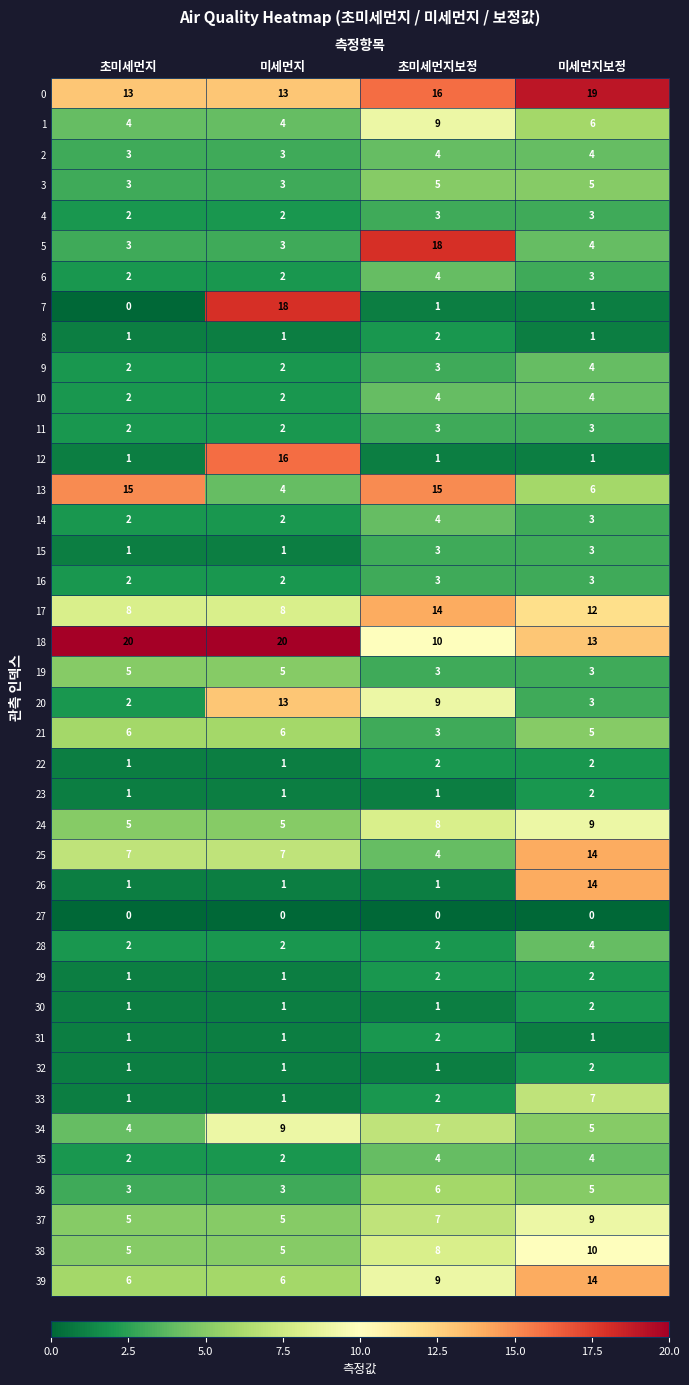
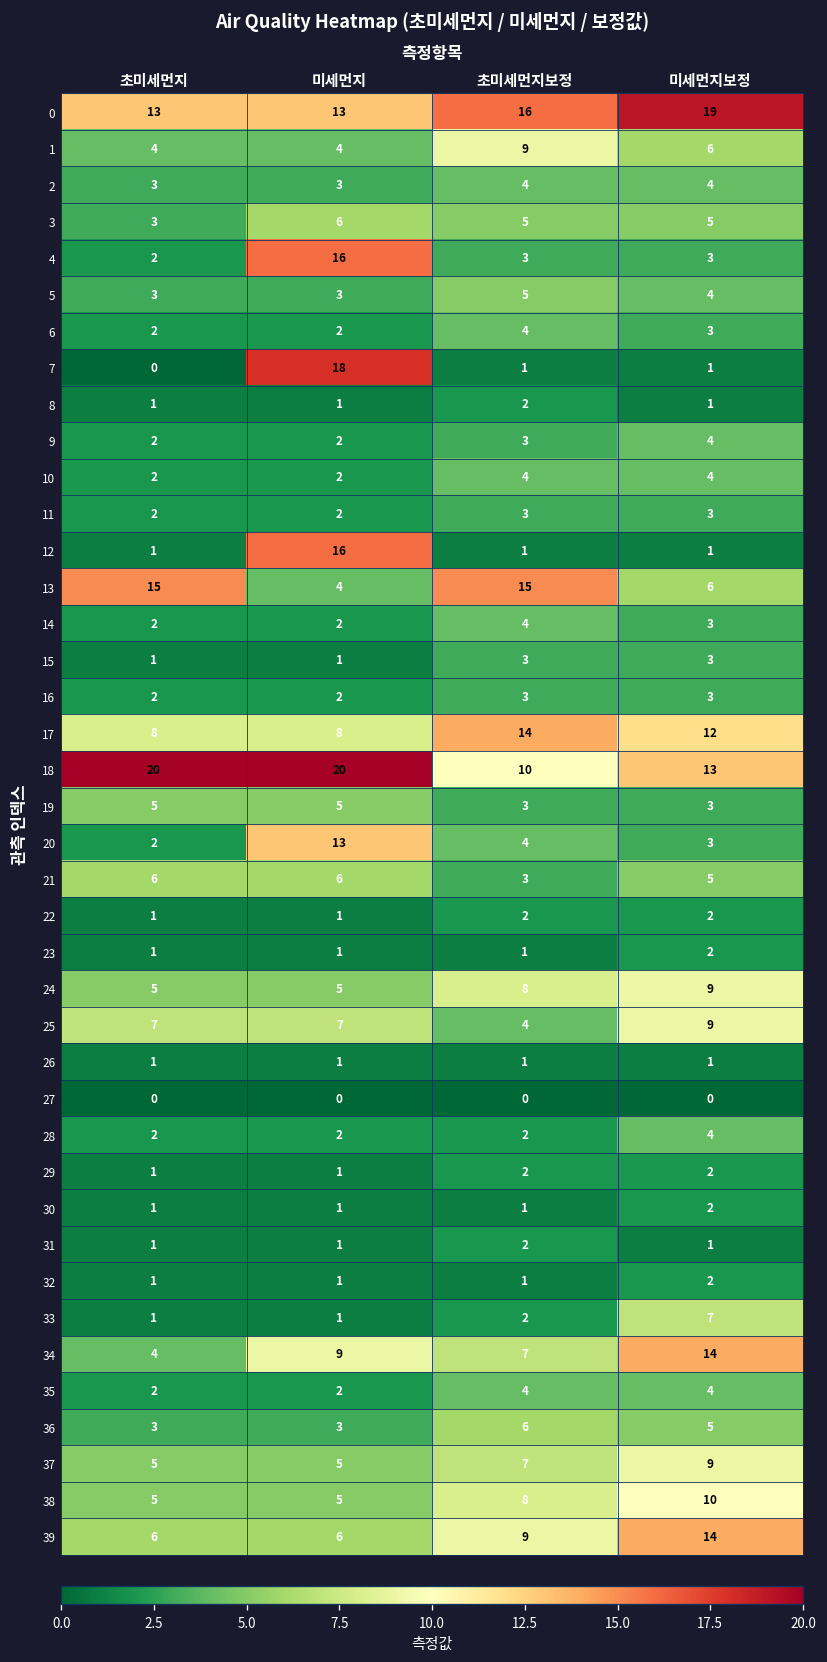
3, 미세먼지: 3 -> 6
4, 미세먼지: 2 -> 16
5, 초미세먼지보정: 18 -> 5
20, 초미세먼지보정: 9 -> 4
25, 미세먼지보정: 14 -> 9
26, 미세먼지보정: 14 -> 1
34, 미세먼지보정: 5 -> 14
